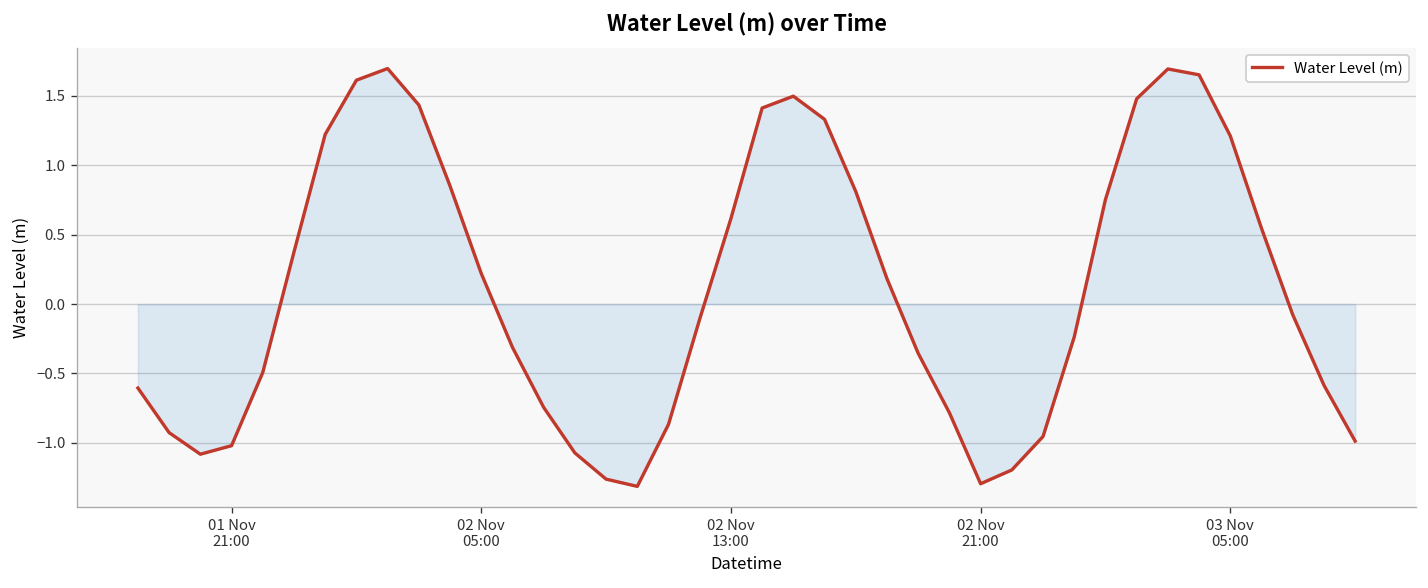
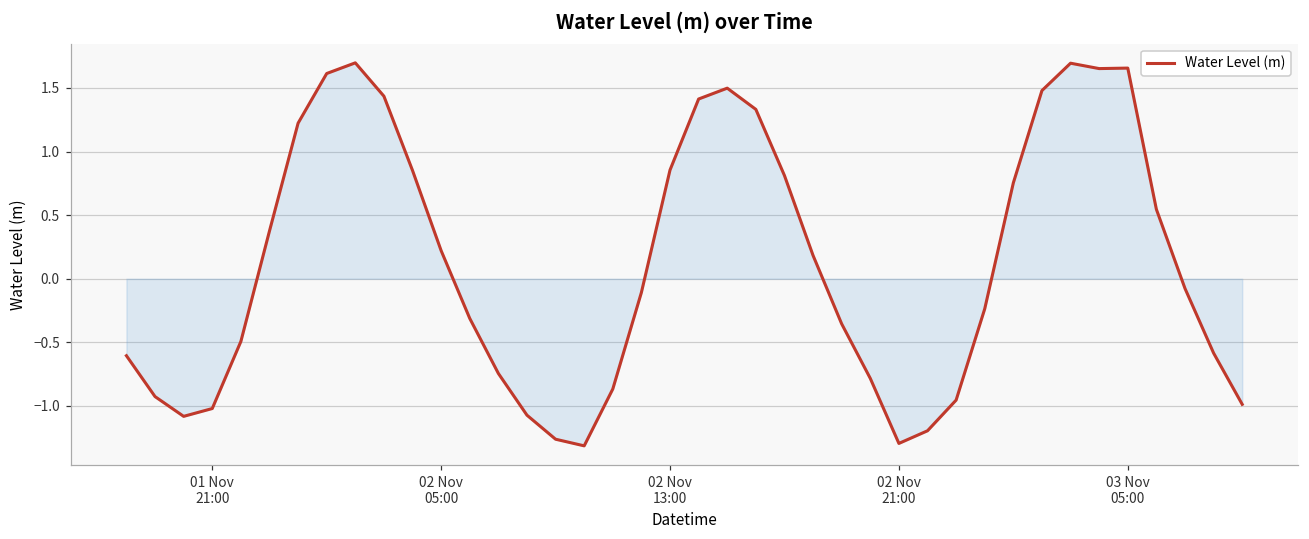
Water Level (m), 02 Nov 13:00: 0.62 -> 0.85
Water Level (m), 03 Nov 05:00: 1.21 -> 1.66
